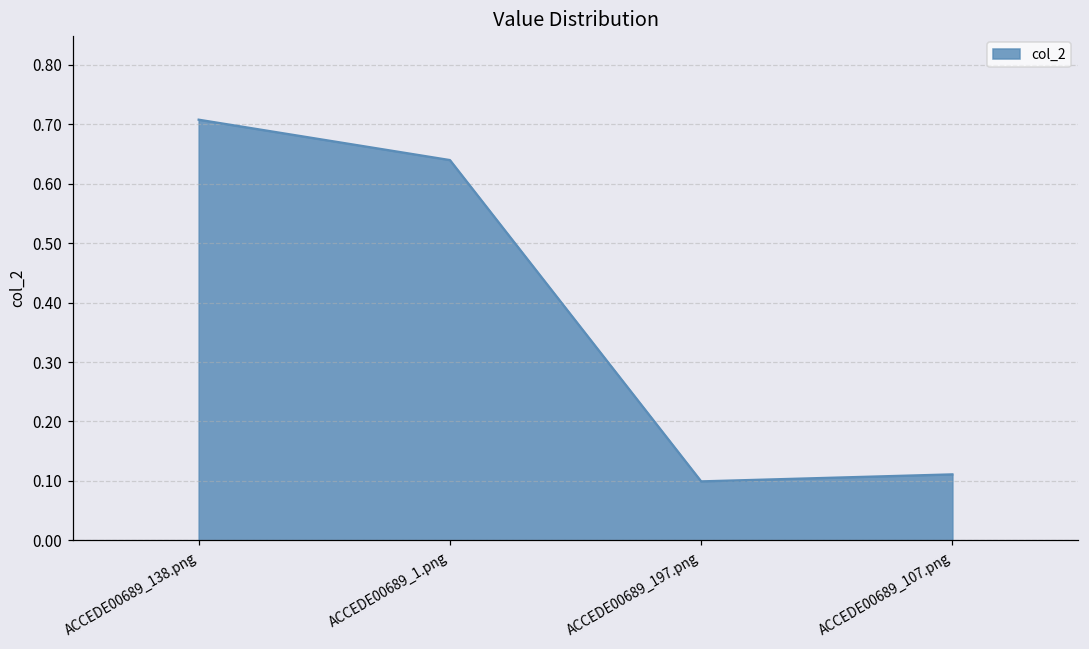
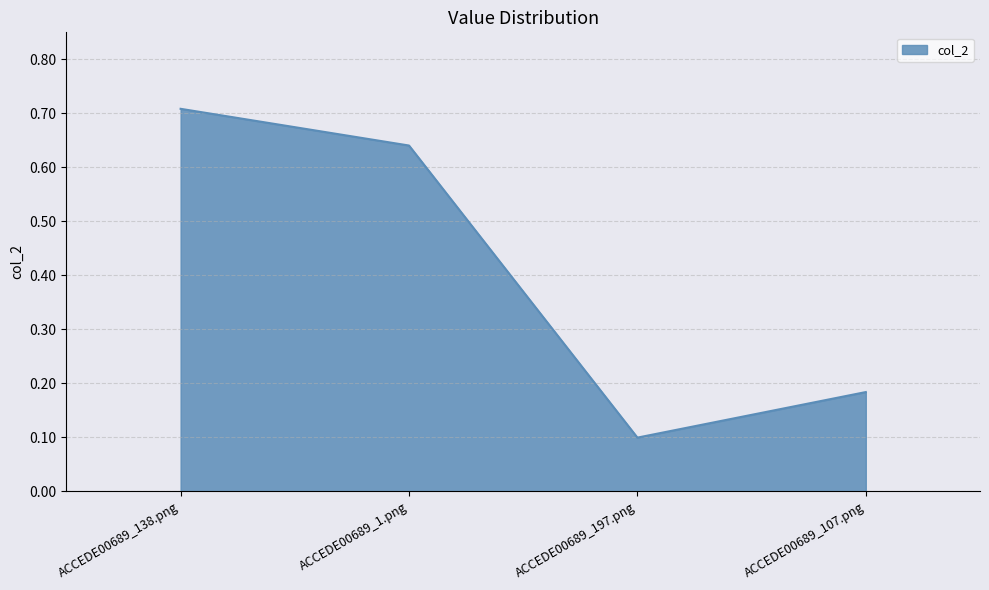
ACCEDE00689_107.png: 0.11 -> 0.18
